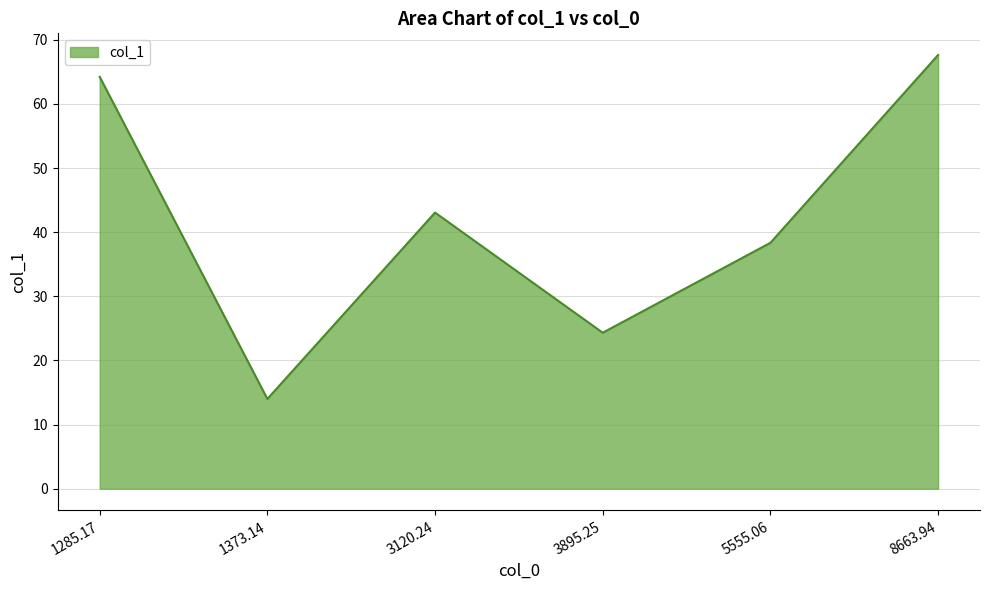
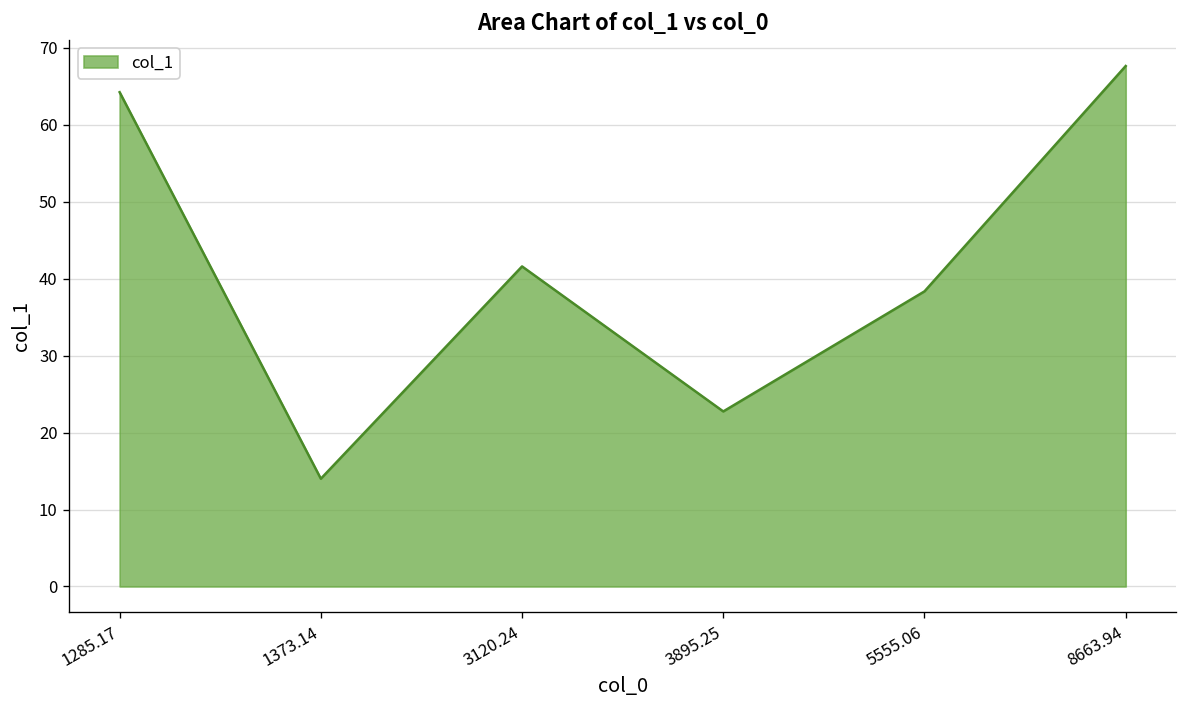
3120.24: 43 -> 42
3895.25: 24 -> 23
